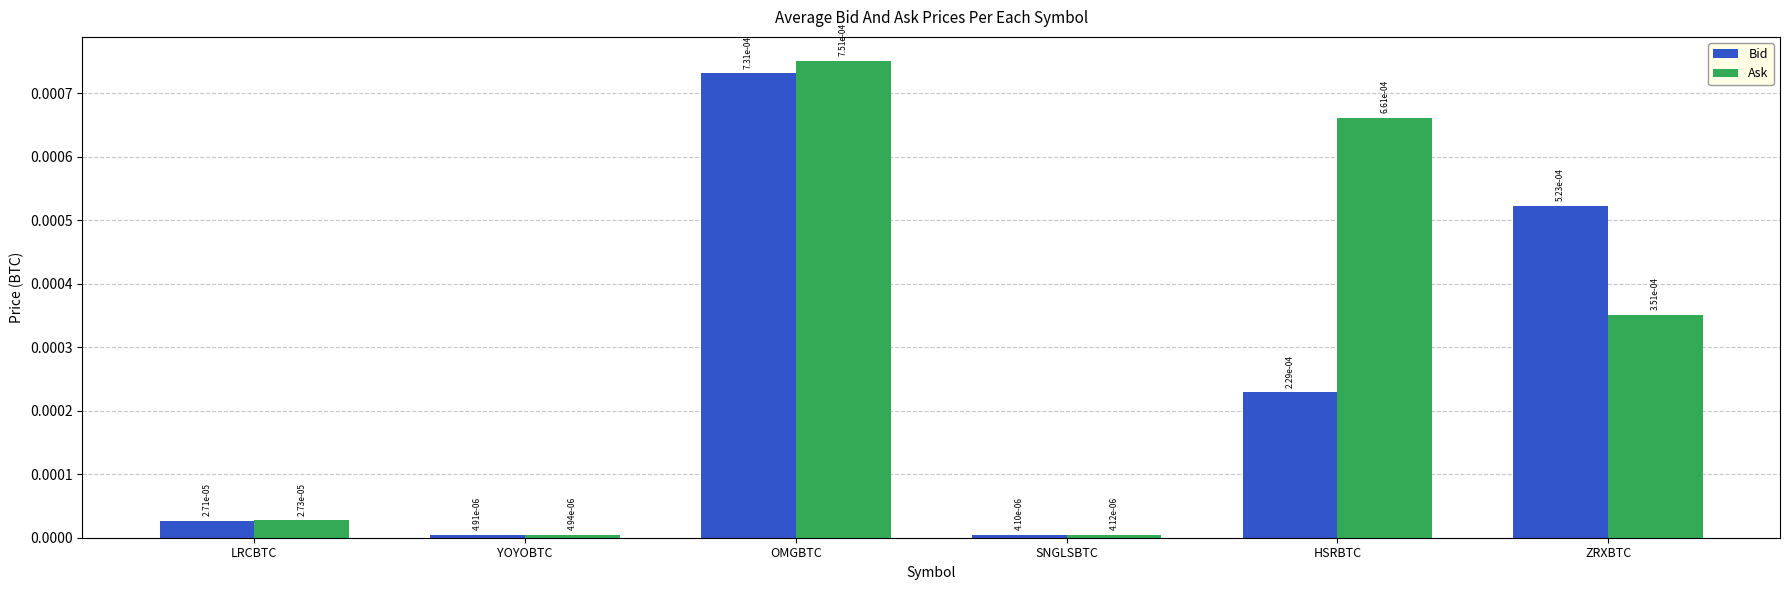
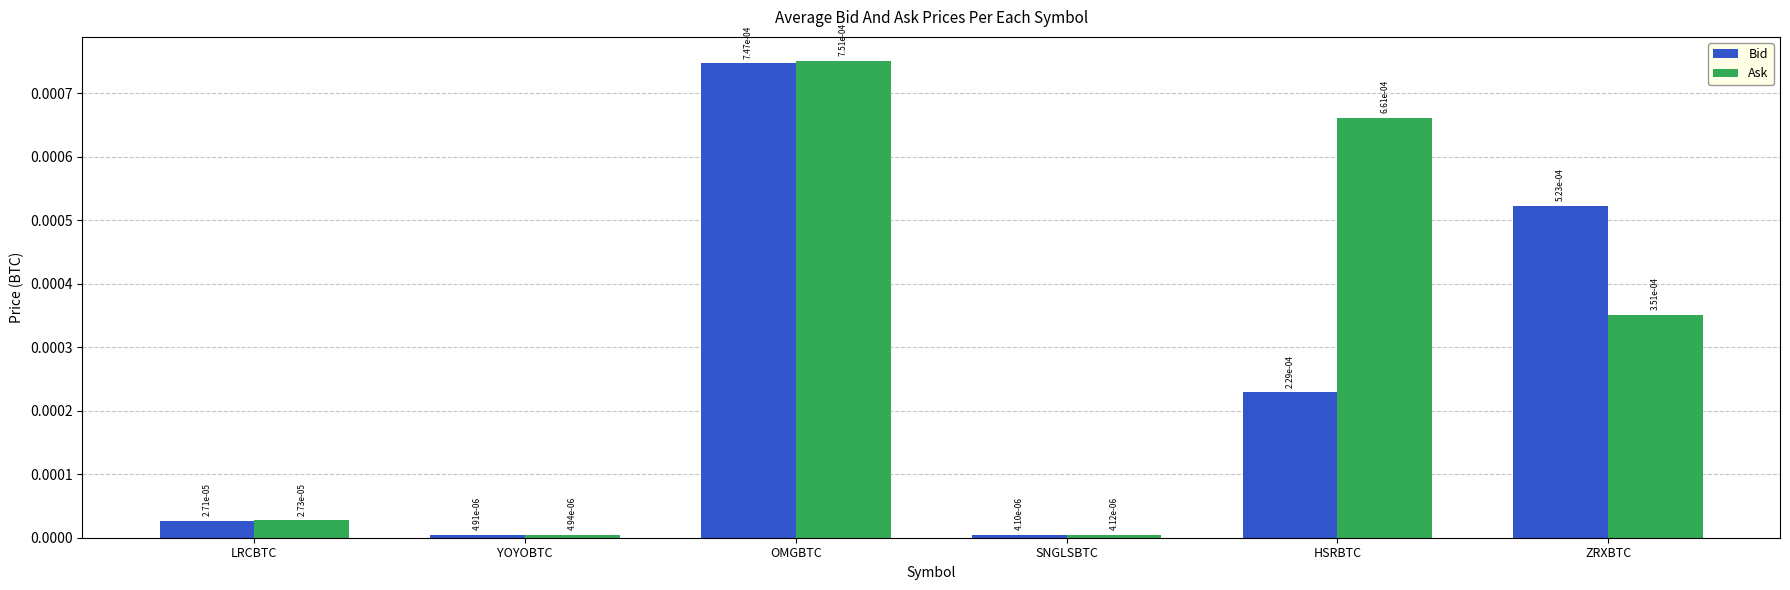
Bid, OMGBTC: 7.31e-04 -> 7.47e-04
